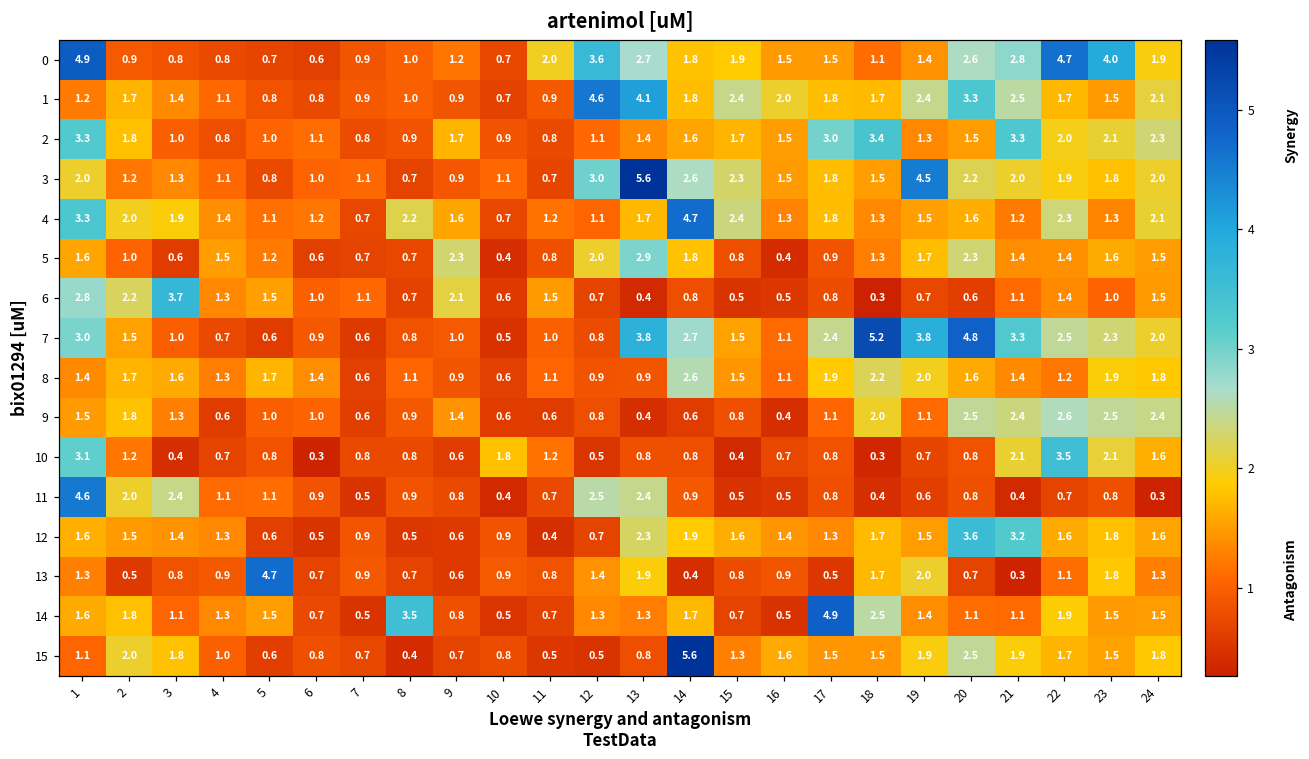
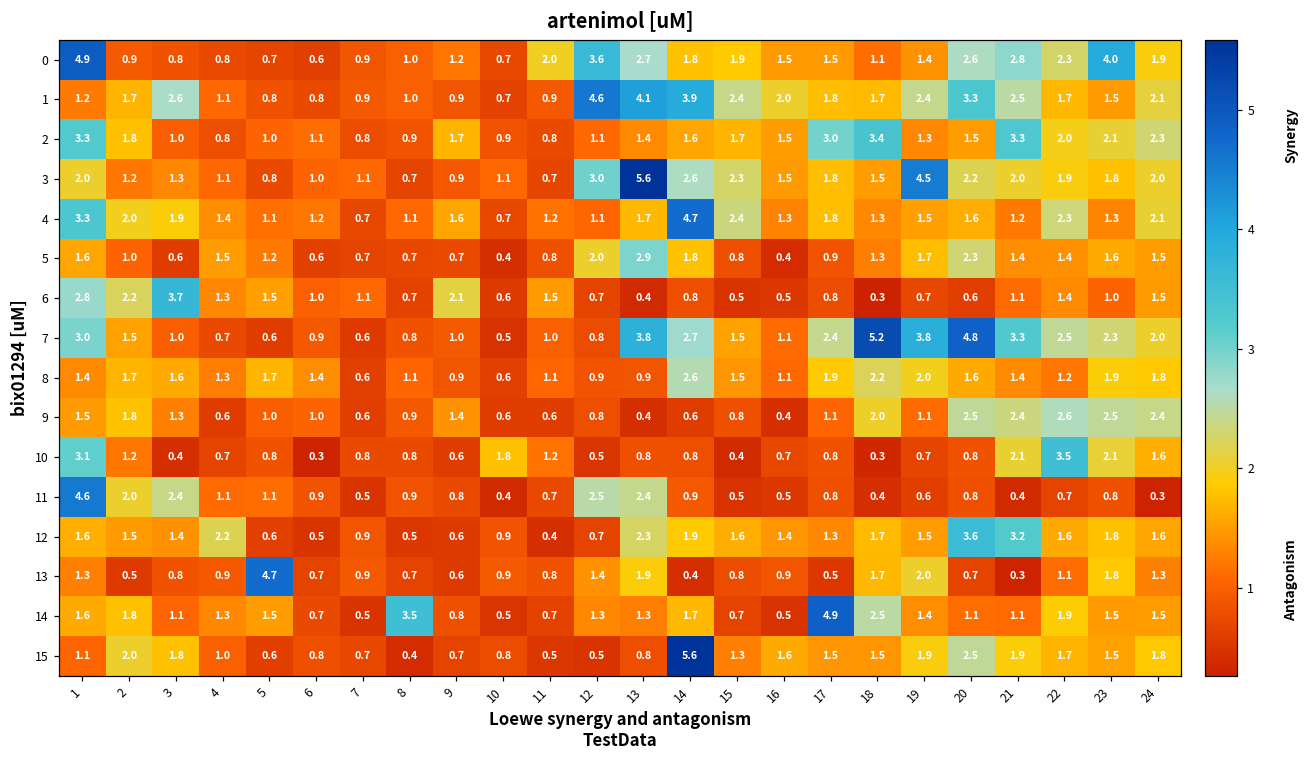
0, 22: 4.7 -> 2.3
1, 3: 1.4 -> 2.6
1, 14: 1.8 -> 3.9
4, 8: 2.2 -> 1.1
5, 9: 2.3 -> 0.7
12, 4: 1.3 -> 2.2
